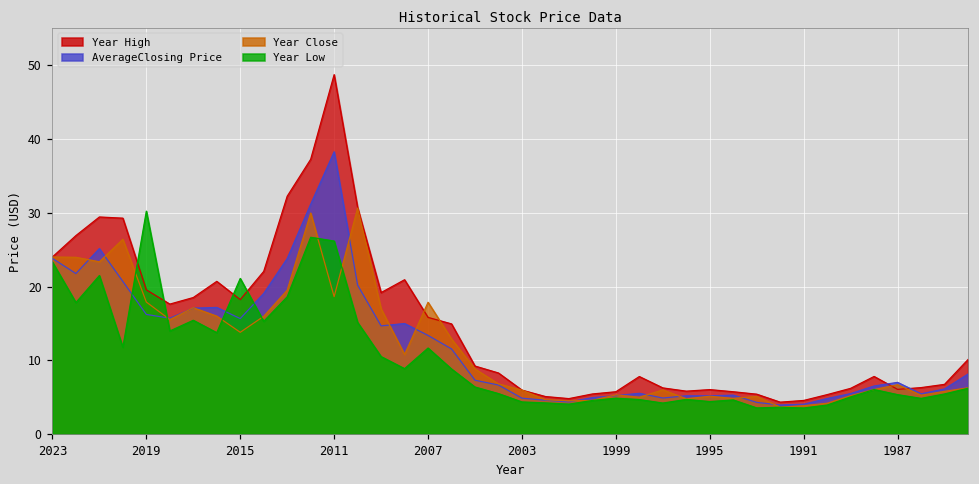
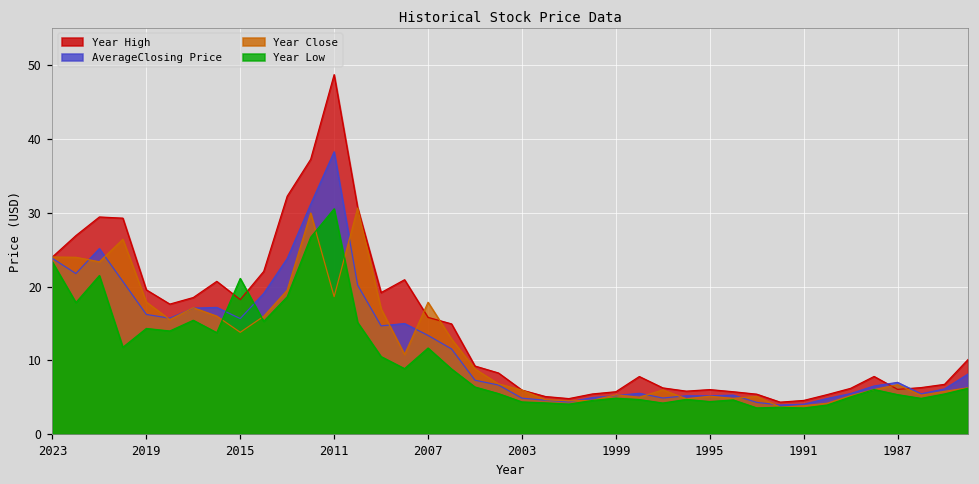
Year Low, 2019: 30 -> 14
Year Low, 2011: 26 -> 31
